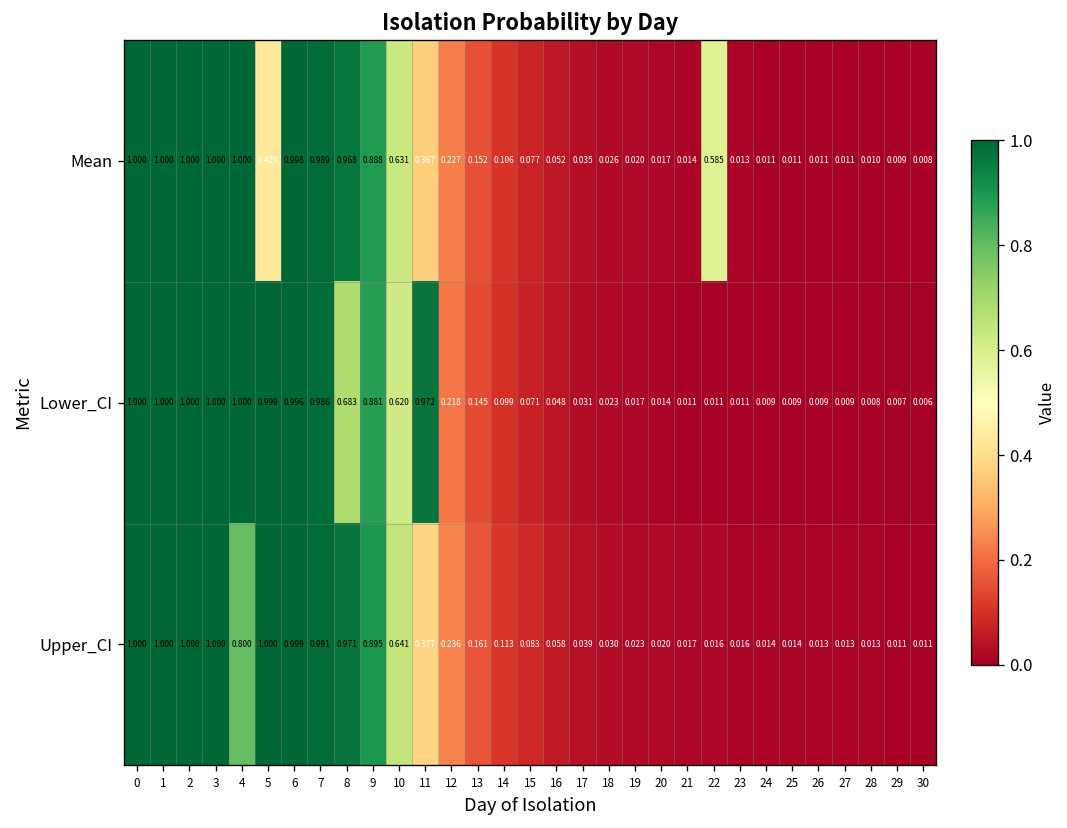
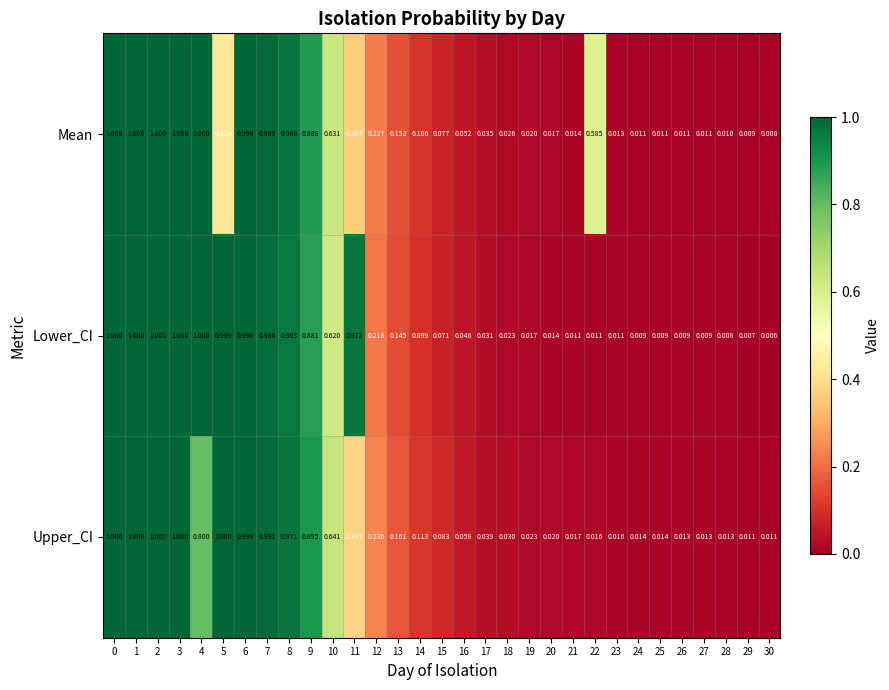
Lower_CI, 8: 0.683 -> 0.963
